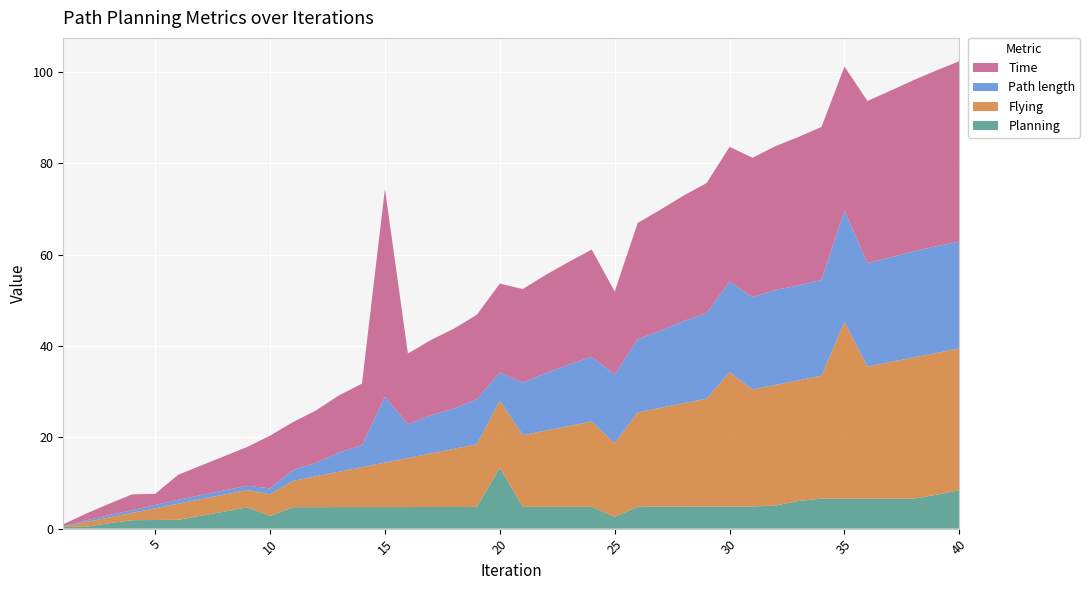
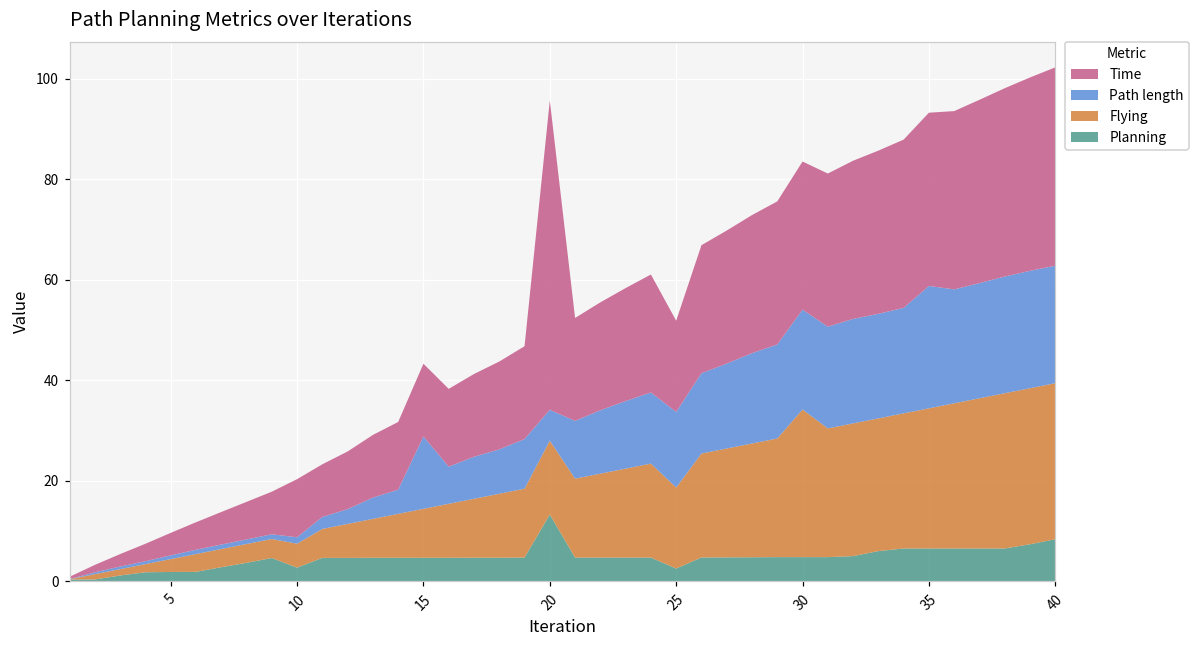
Time, 5: 2 -> 4
Time, 15: 46 -> 14
Time, 20: 19 -> 62
Flying, 35: 39 -> 28
Time, 35: 32 -> 34
